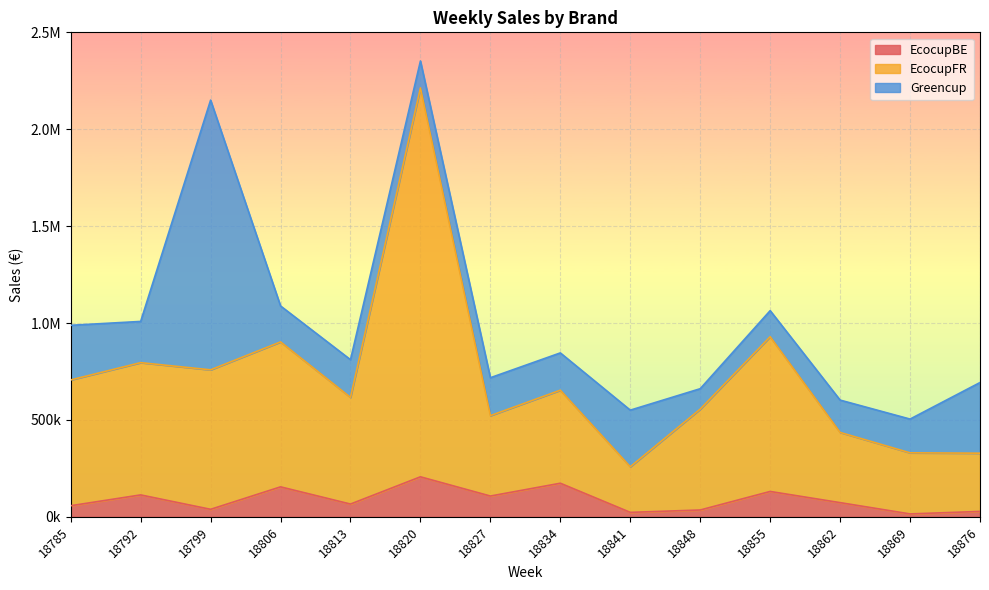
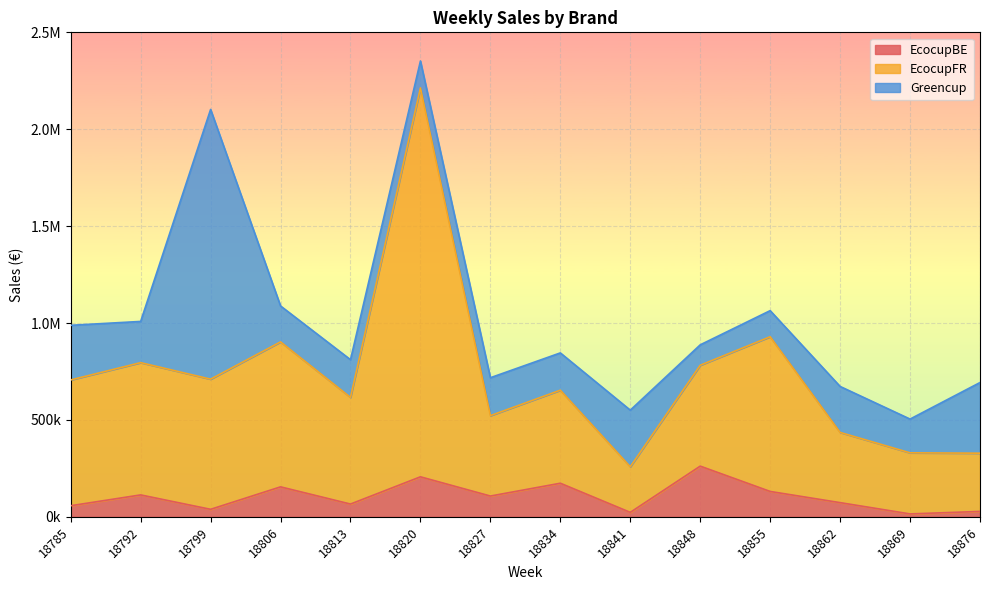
EcocupFR, 18799: 720000 -> 670000
EcocupBE, 18848: 30000 -> 260000
Greencup, 18862: 170000 -> 240000
